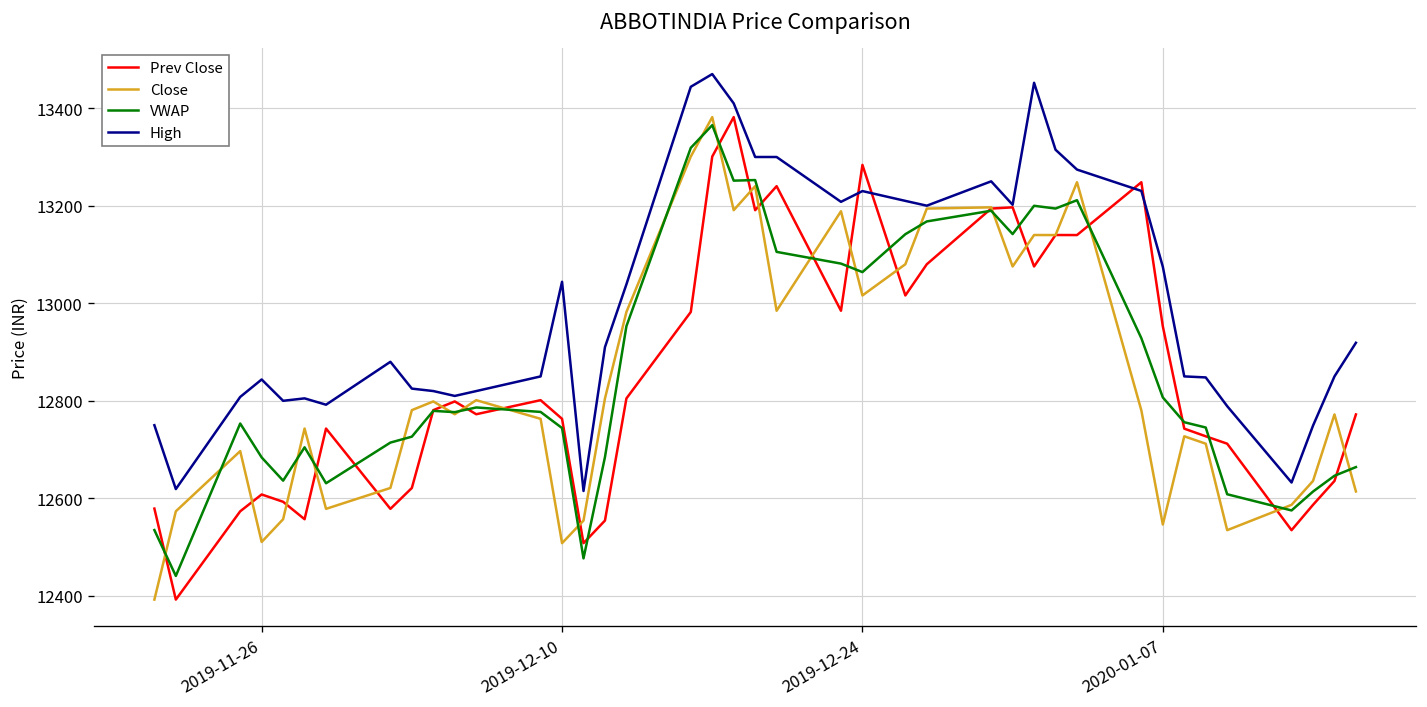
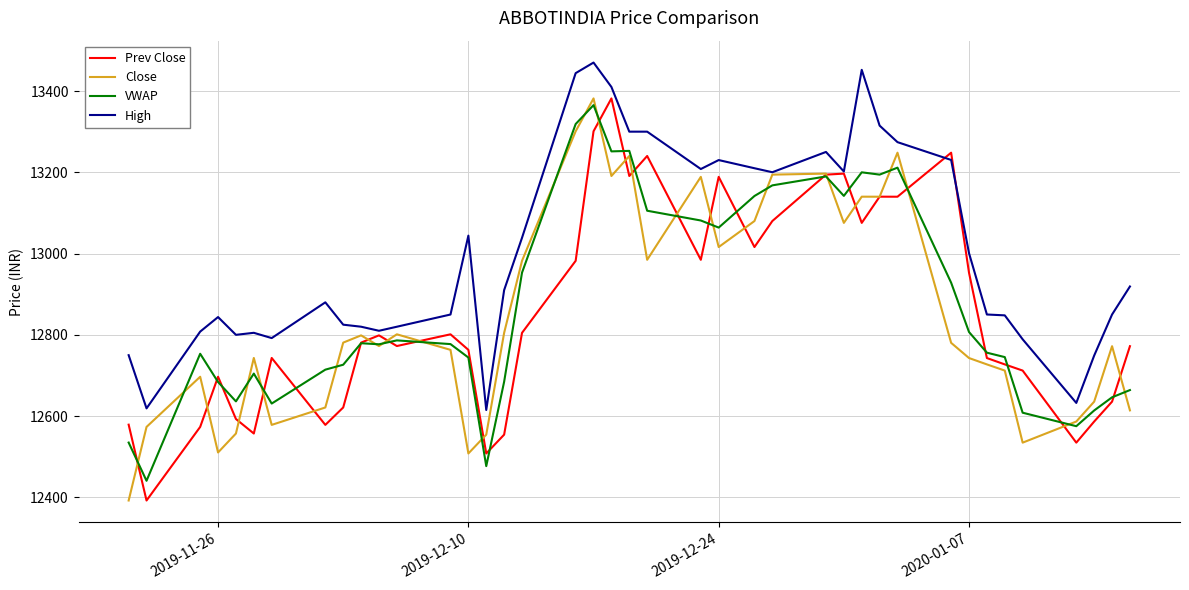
Prev Close, 2019-11-26: 12610 -> 12700
Prev Close, 2019-12-24: 13280 -> 13190
Close, 2020-01-07: 12550 -> 12740
High, 2020-01-07: 13070 -> 13000
